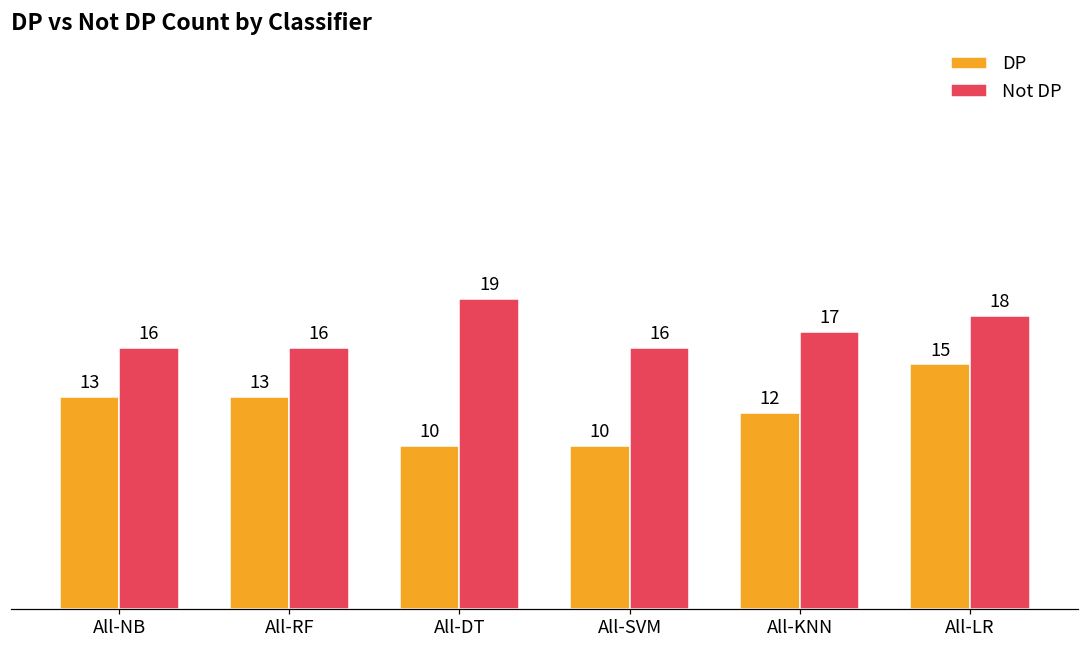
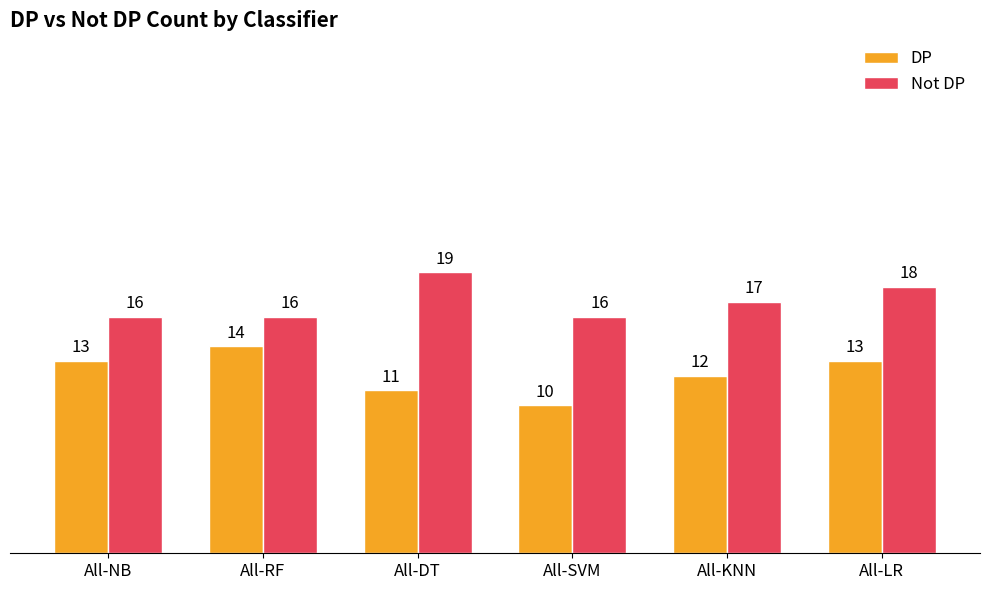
DP, All-RF: 13 -> 14
DP, All-DT: 10 -> 11
DP, All-LR: 15 -> 13
